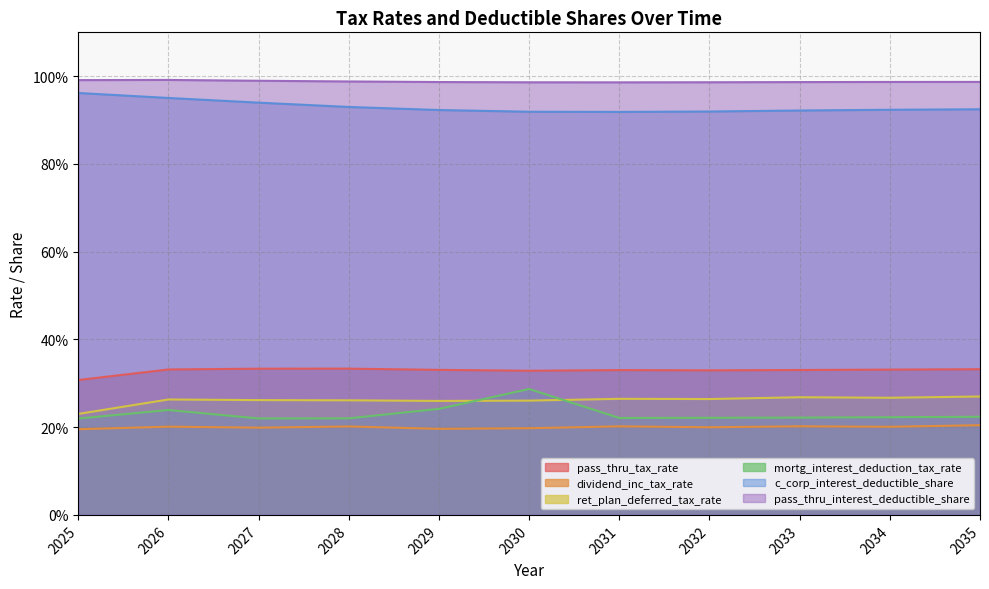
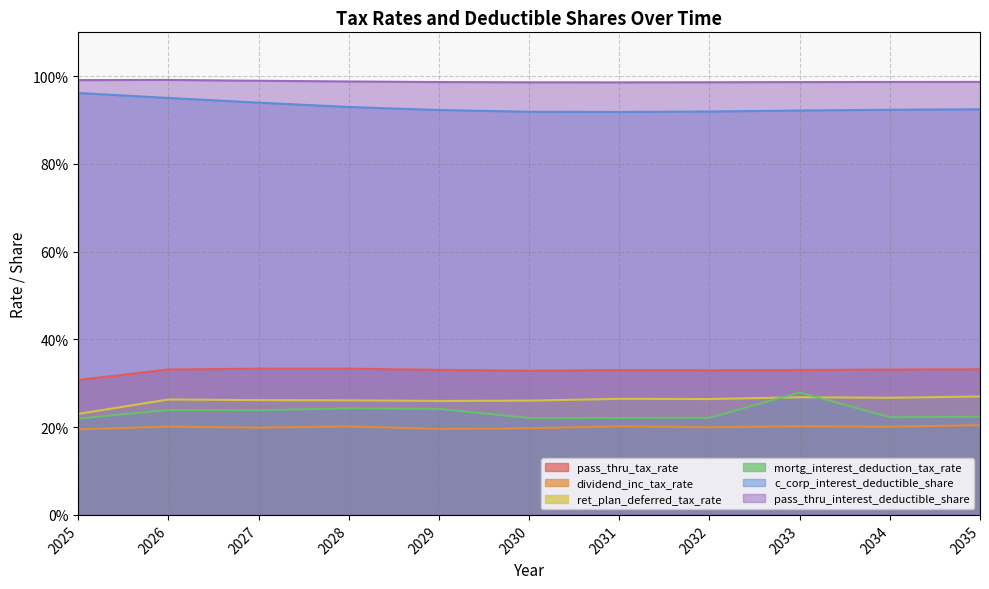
mortg_interest_deduction_tax_rate, 2027: 22% -> 24%
mortg_interest_deduction_tax_rate, 2028: 22% -> 24%
mortg_interest_deduction_tax_rate, 2030: 29% -> 22%
mortg_interest_deduction_tax_rate, 2033: 22% -> 28%
